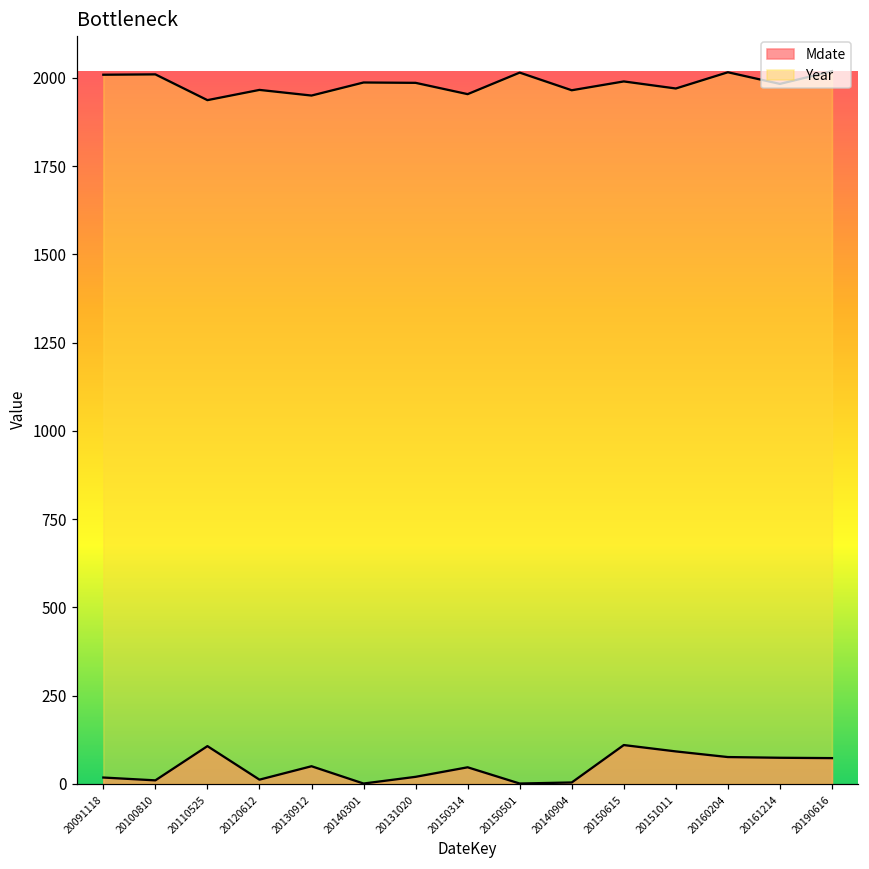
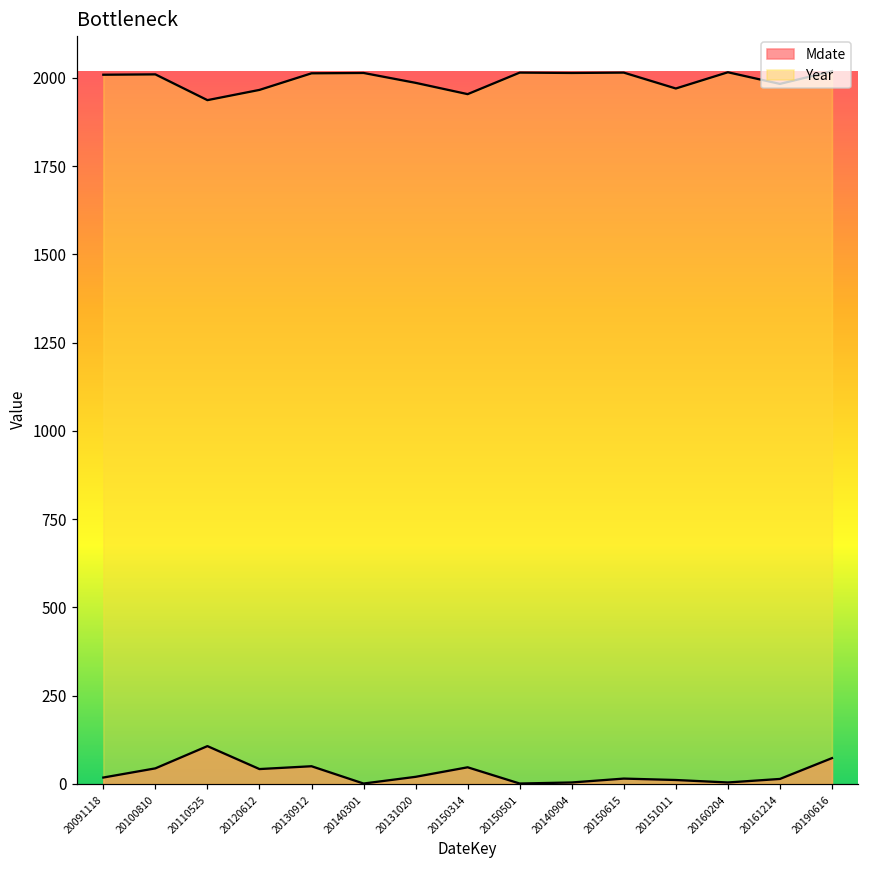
Mdate, 20100810: 10 -> 40
Mdate, 20120612: 10 -> 40
Year, 20130912: 1950 -> 2010
Year, 20140301: 1990 -> 2010
Year, 20140904: 1970 -> 2010
Mdate, 20150615: 110 -> 20
Year, 20150615: 1990 -> 2020
Mdate, 20151011: 90 -> 10
Mdate, 20160204: 80 -> 0
Mdate, 20161214: 70 -> 10
